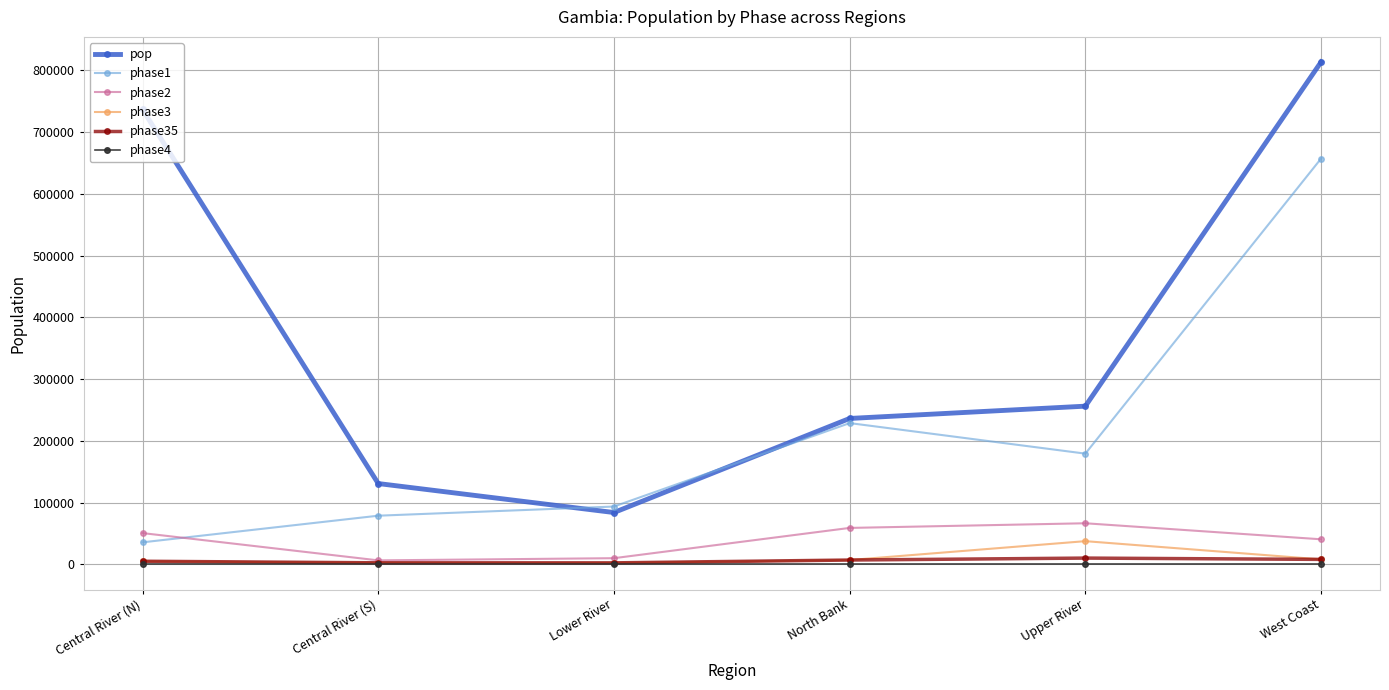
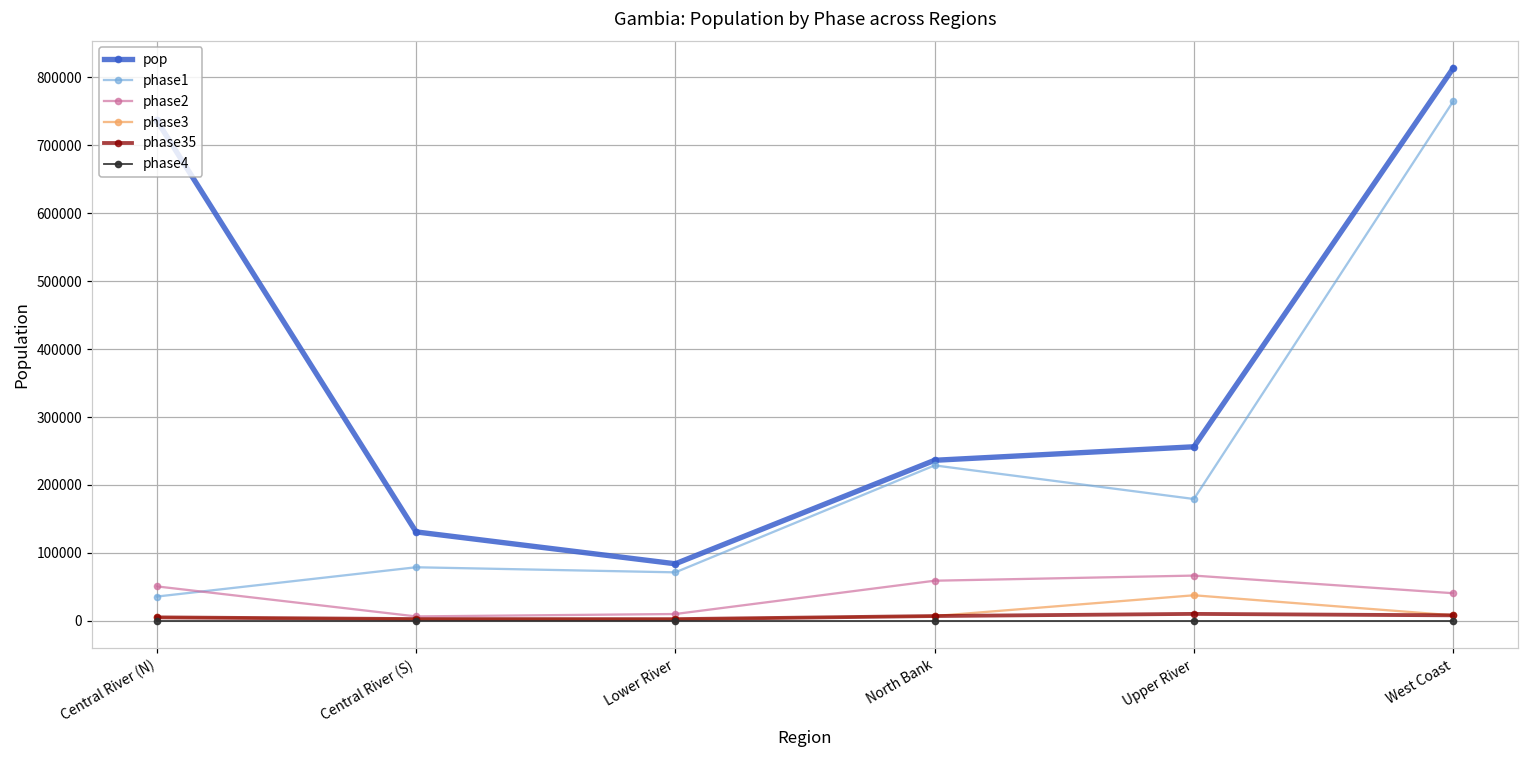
phase1, Lower River: 90000 -> 70000
phase1, West Coast: 660000 -> 760000
